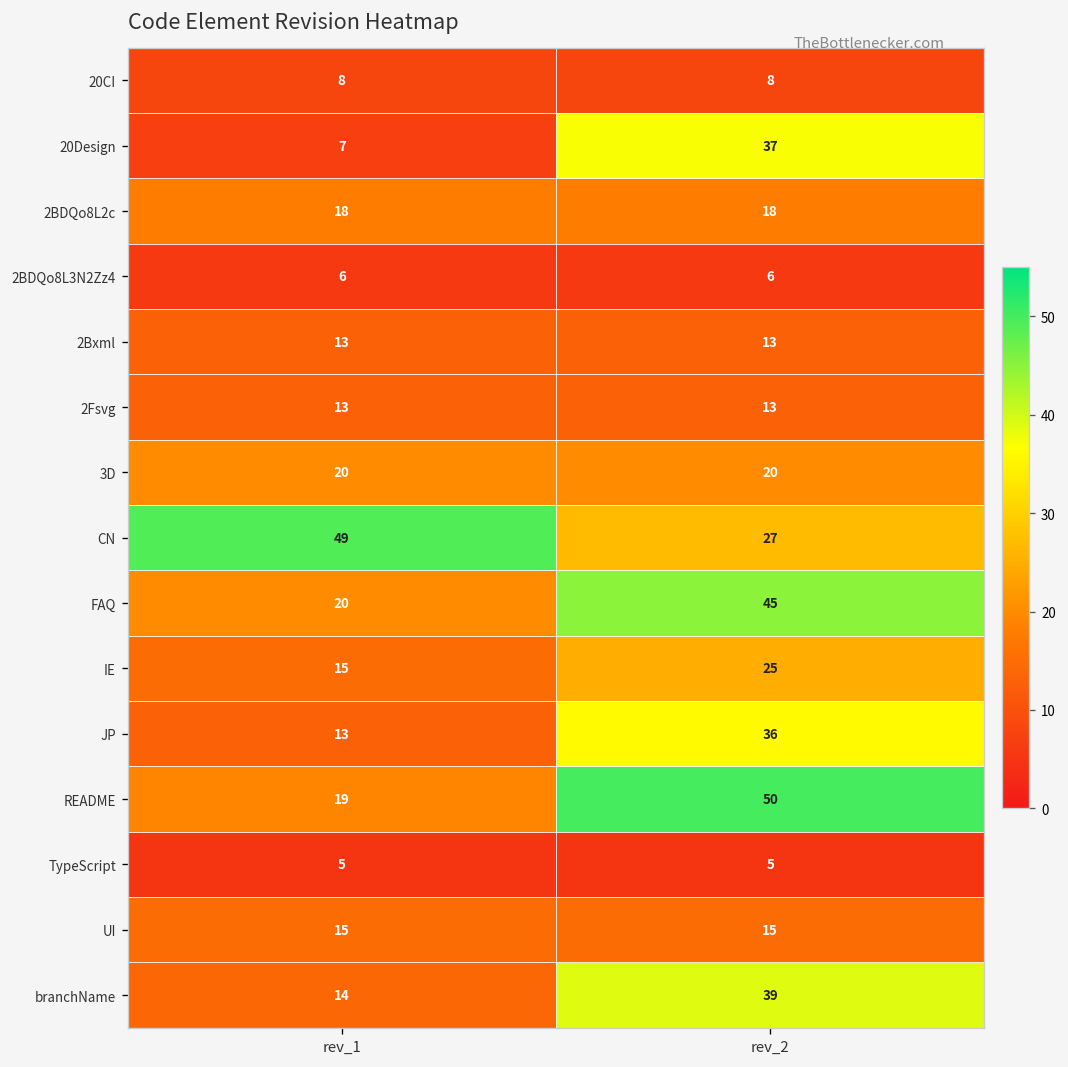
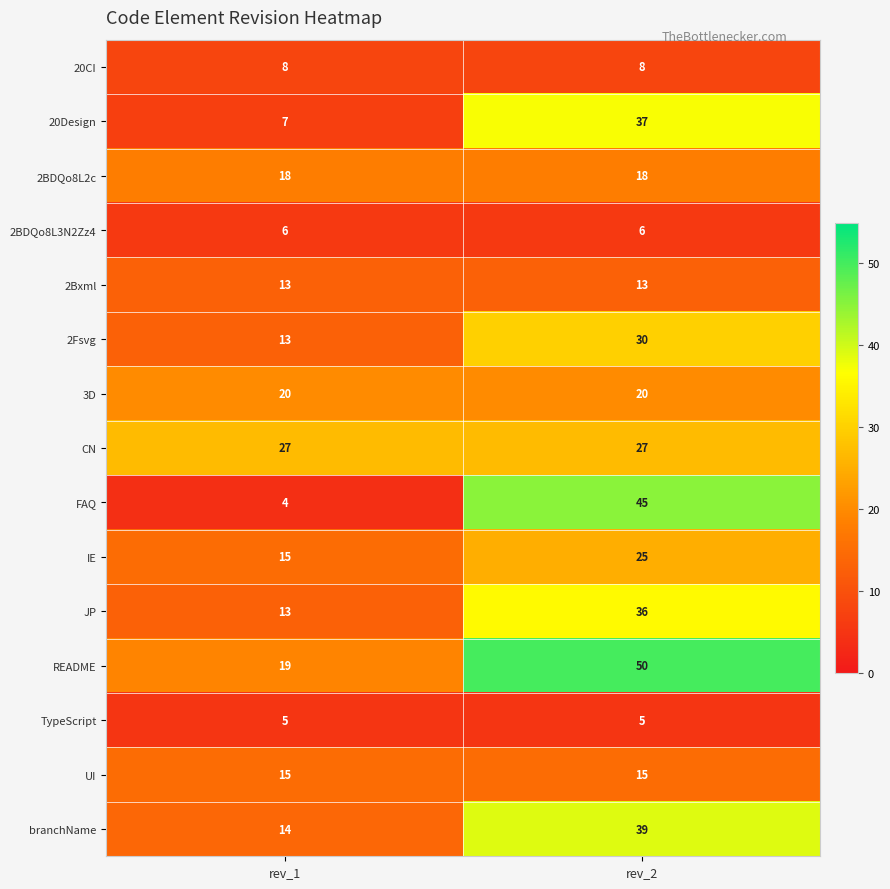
2Fsvg, rev_2: 13 -> 30
CN, rev_1: 49 -> 27
FAQ, rev_1: 20 -> 4
